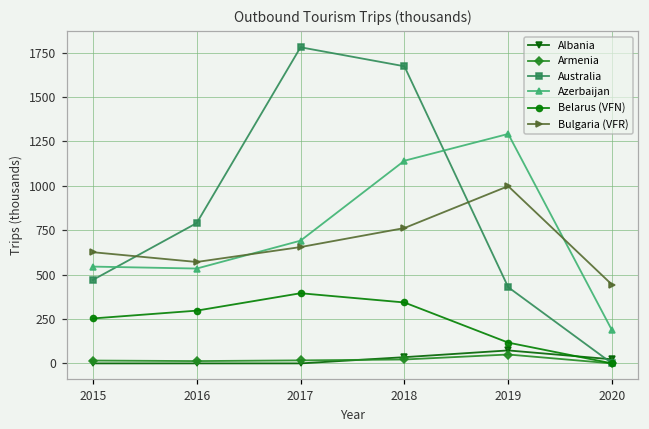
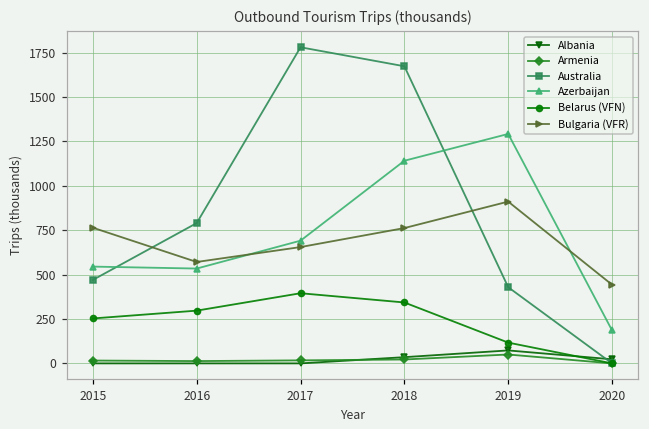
Bulgaria (VFR), 2015: 630 -> 760
Bulgaria (VFR), 2019: 1000 -> 910
